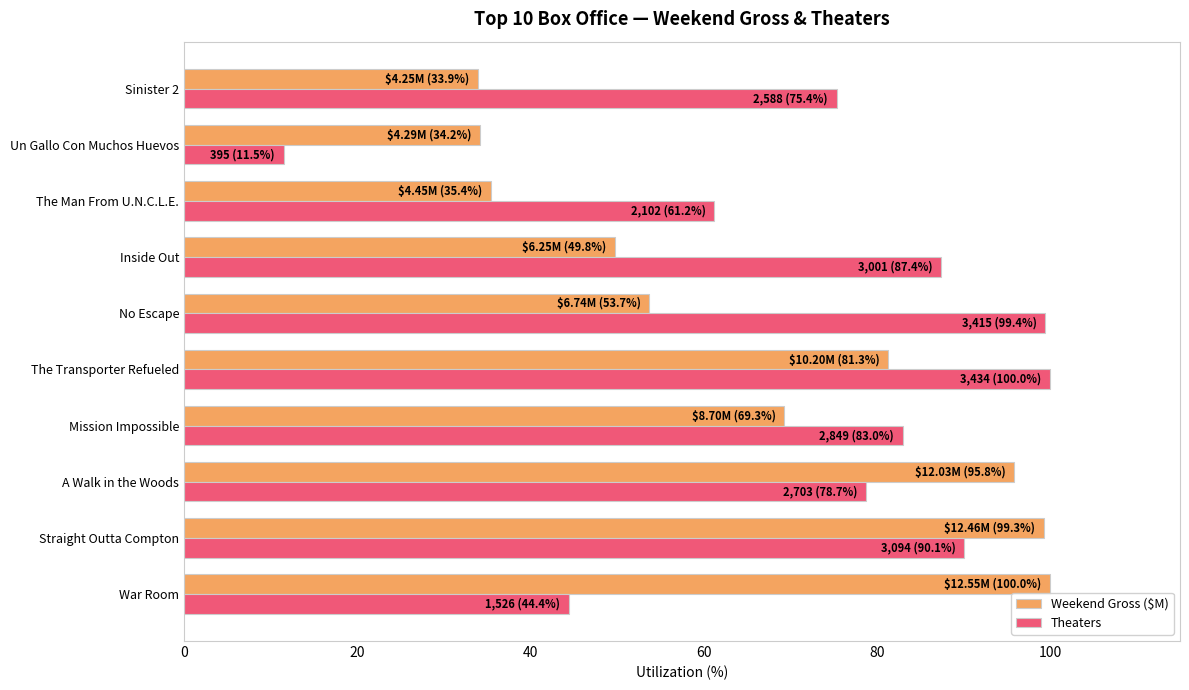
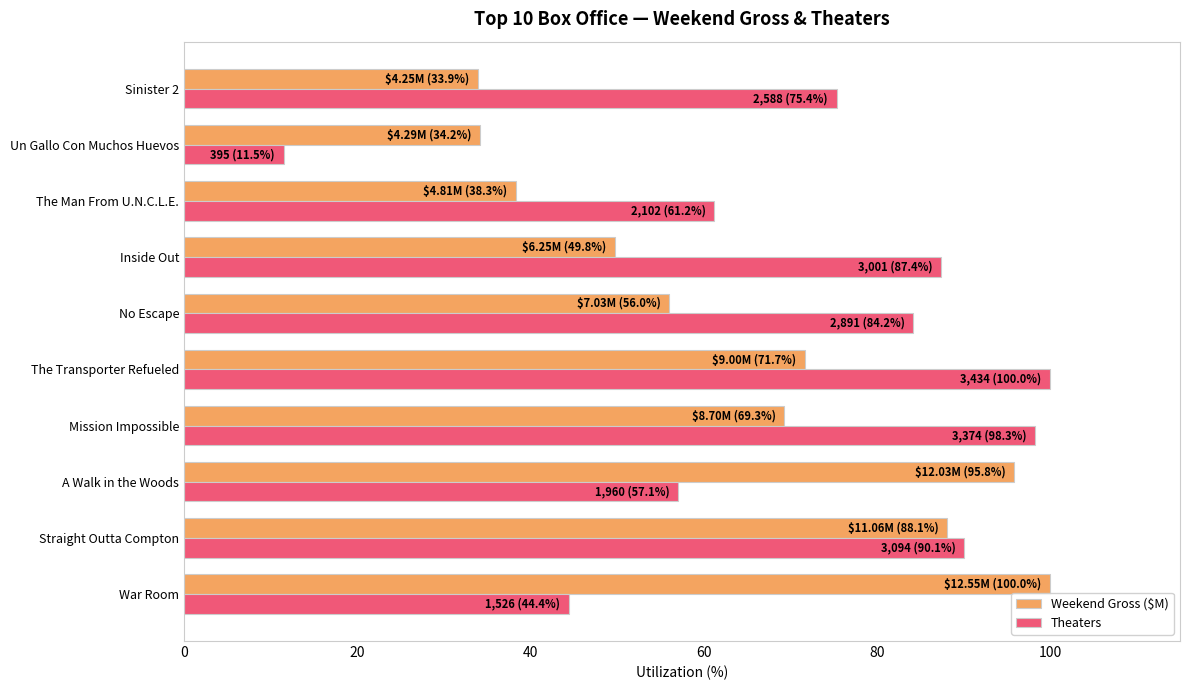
Weekend Gross ($M), The Man From U.N.C.L.E.: $4.45M (35.4%) -> $4.81M (38.3%)
Weekend Gross ($M), No Escape: $6.74M (53.7%) -> $7.03M (56.0%)
Theaters, No Escape: 3,415 (99.4%) -> 2,891 (84.2%)
Weekend Gross ($M), The Transporter Refueled: $10.20M (81.3%) -> $9.00M (71.7%)
Theaters, Mission Impossible: 2,849 (83.0%) -> 3,374 (98.3%)
Theaters, A Walk in the Woods: 2,703 (78.7%) -> 1,960 (57.1%)
Weekend Gross ($M), Straight Outta Compton: $12.46M (99.3%) -> $11.06M (88.1%)
